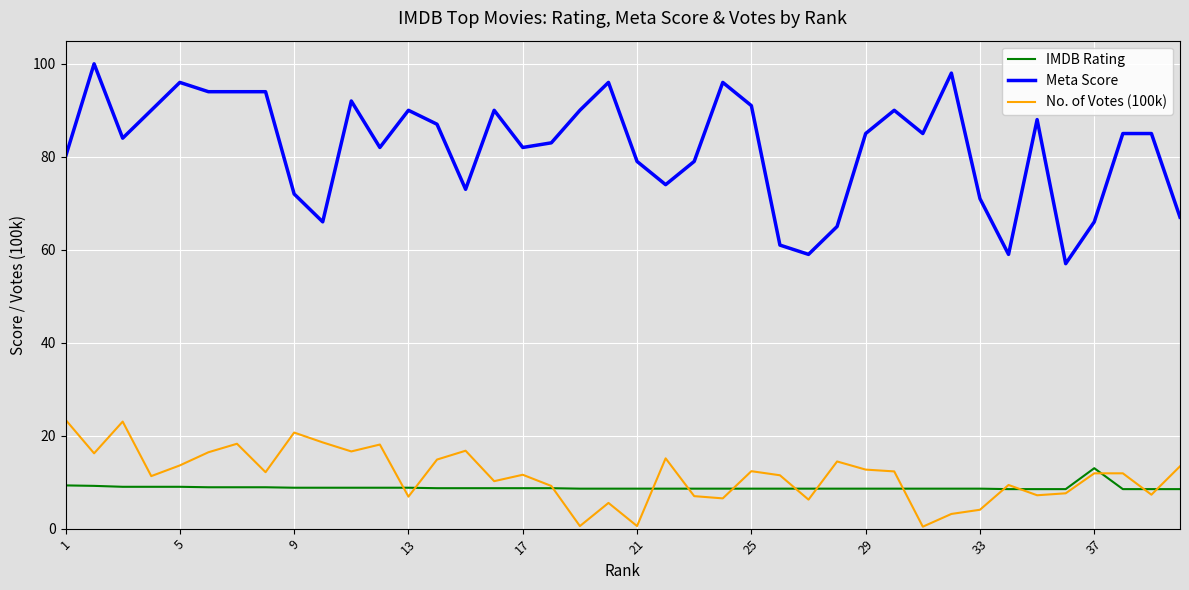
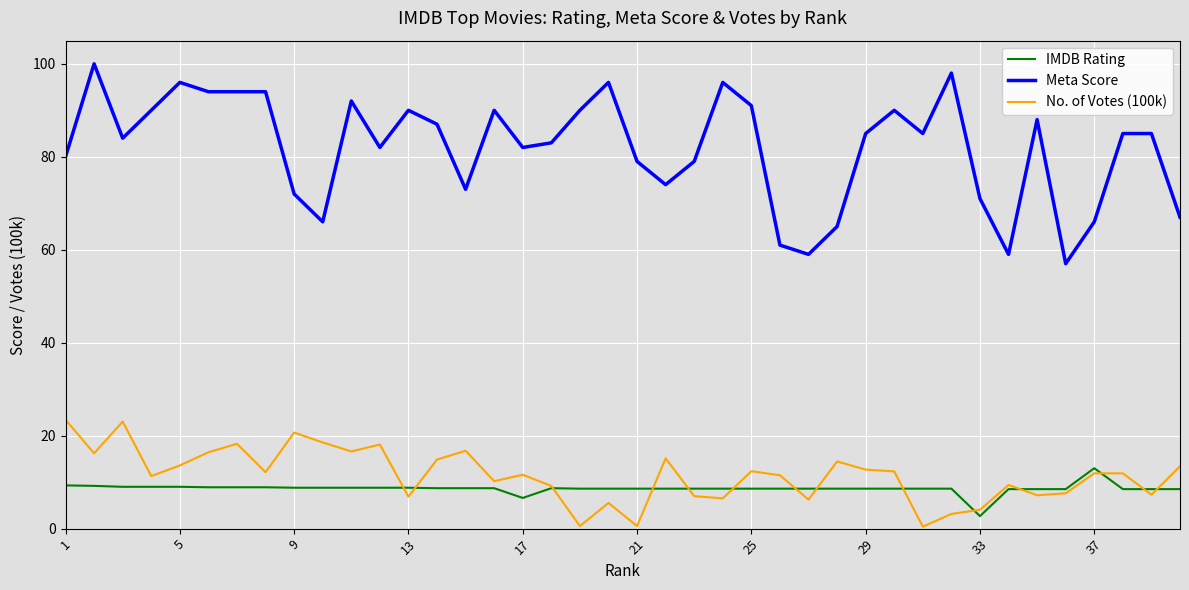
IMDB Rating, 17: 9 -> 7
IMDB Rating, 33: 9 -> 3
